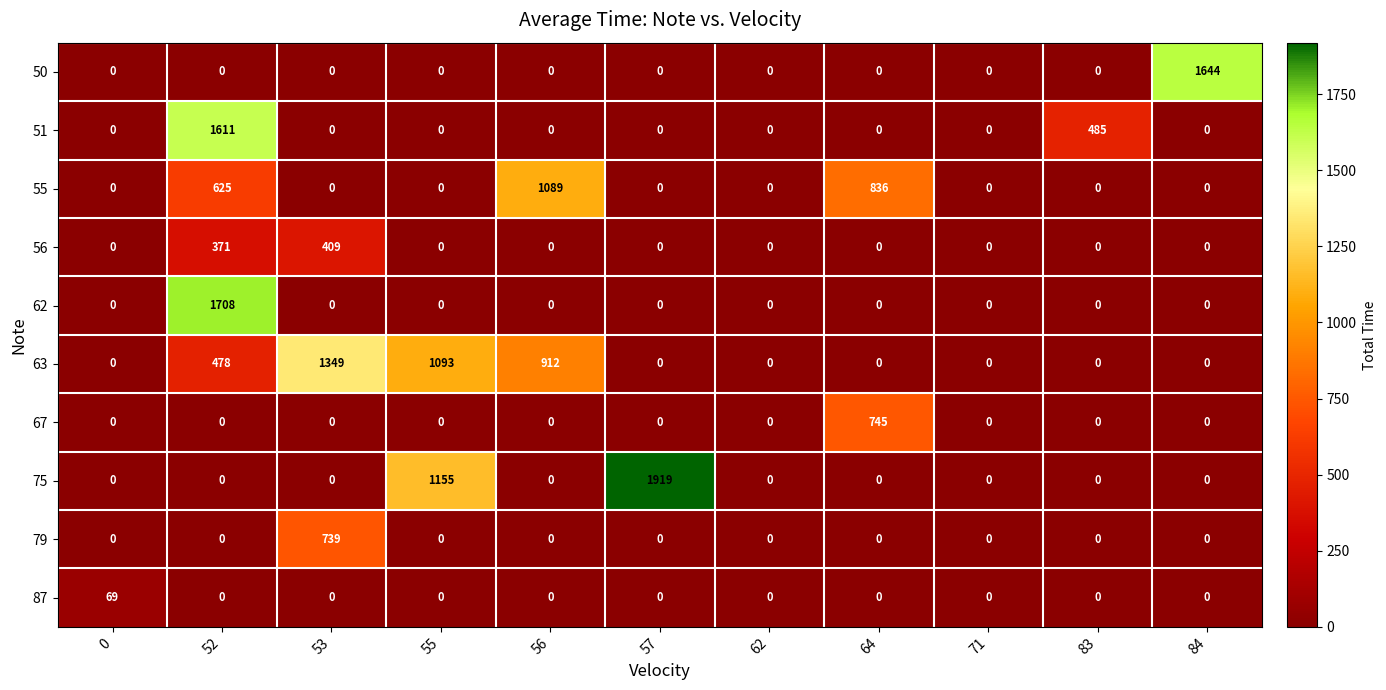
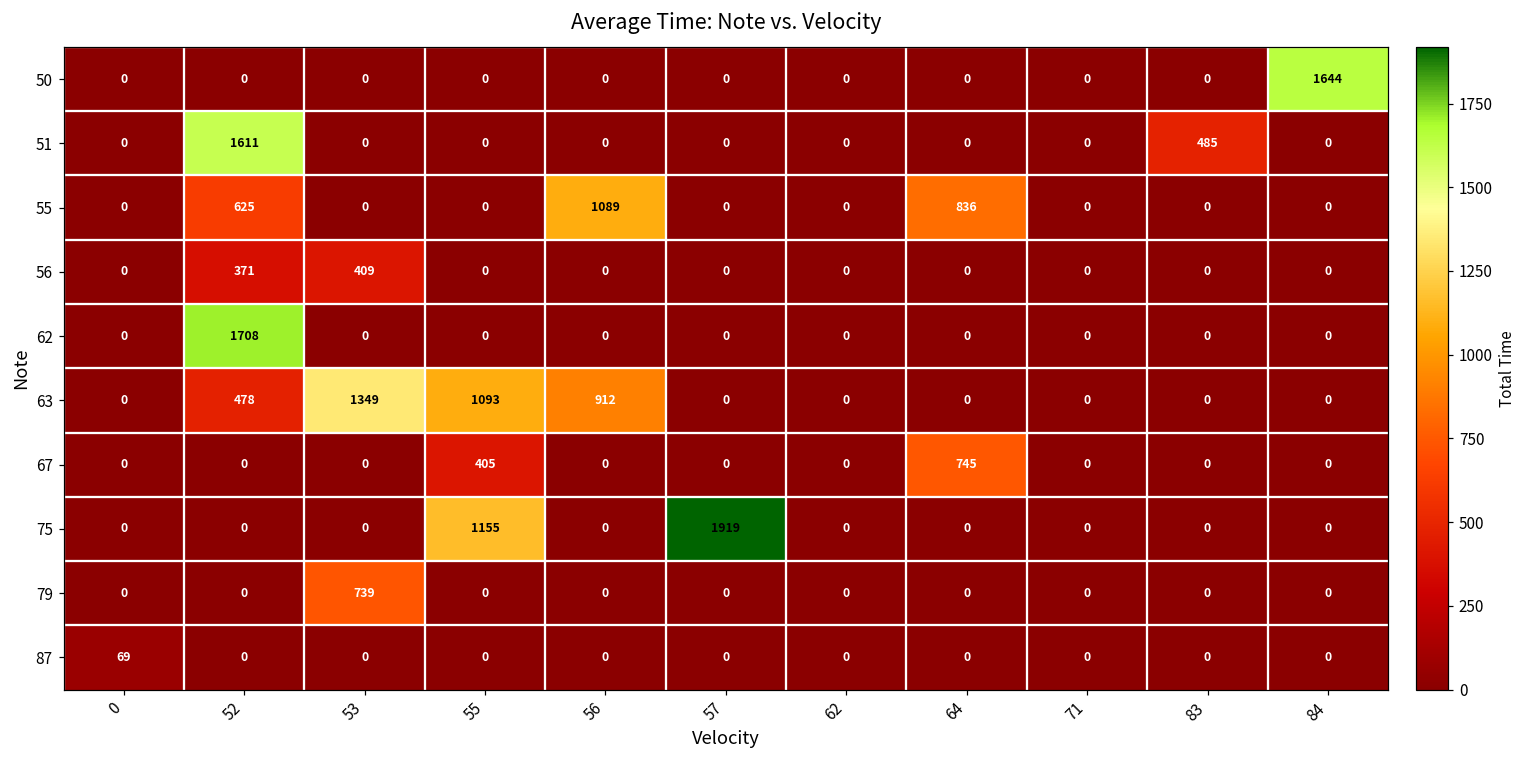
67, 55: 0 -> 405
